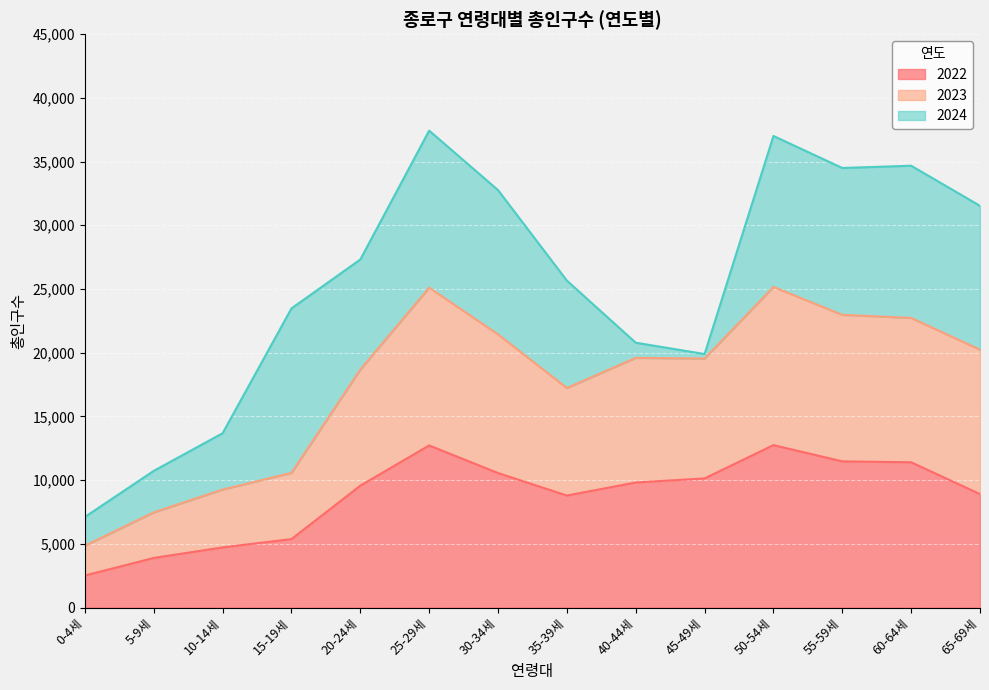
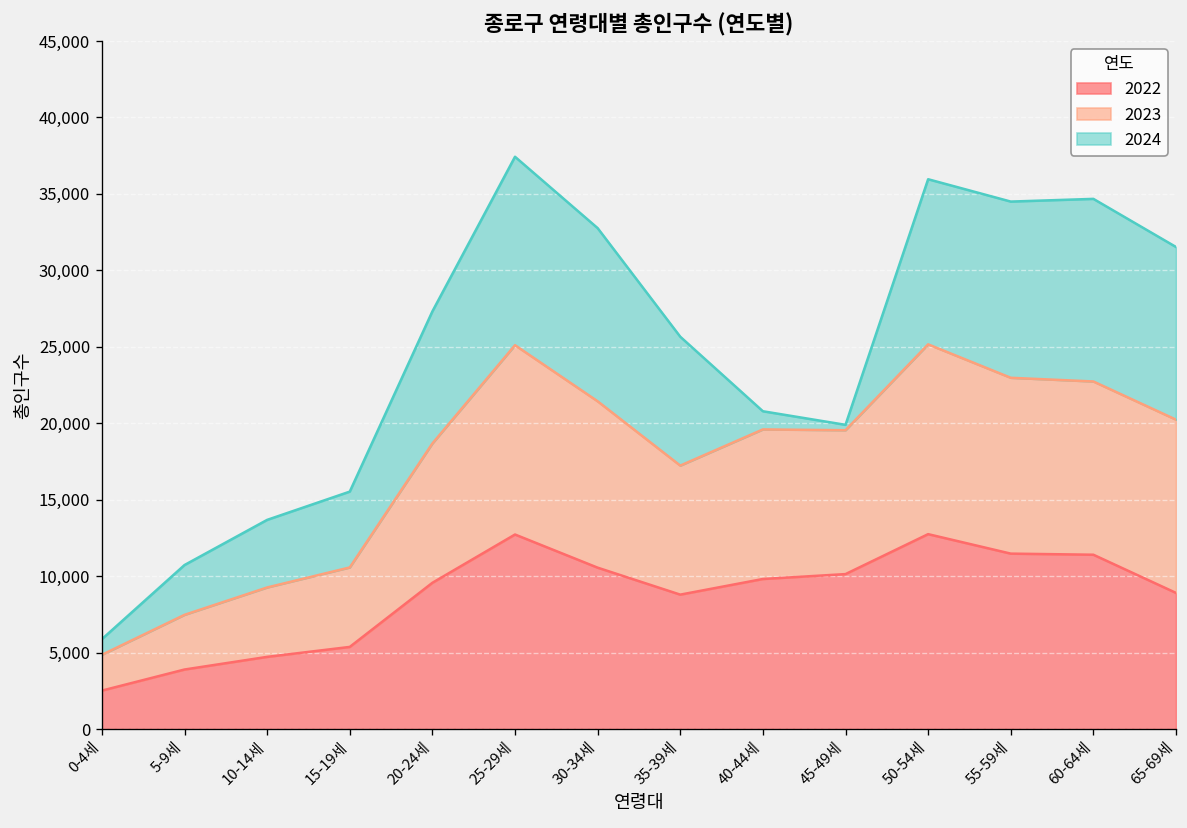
2024, 0-4세: 2,300 -> 1,000
2024, 15-19세: 12,900 -> 5,000
2024, 50-54세: 11,900 -> 10,800
